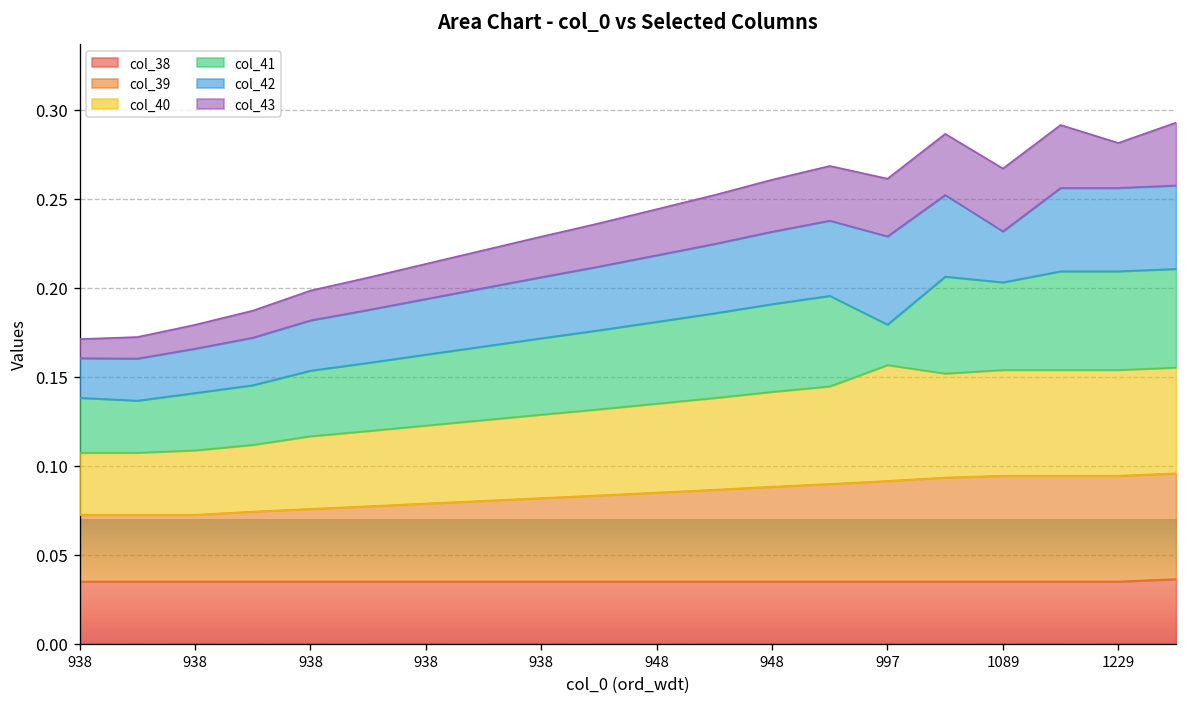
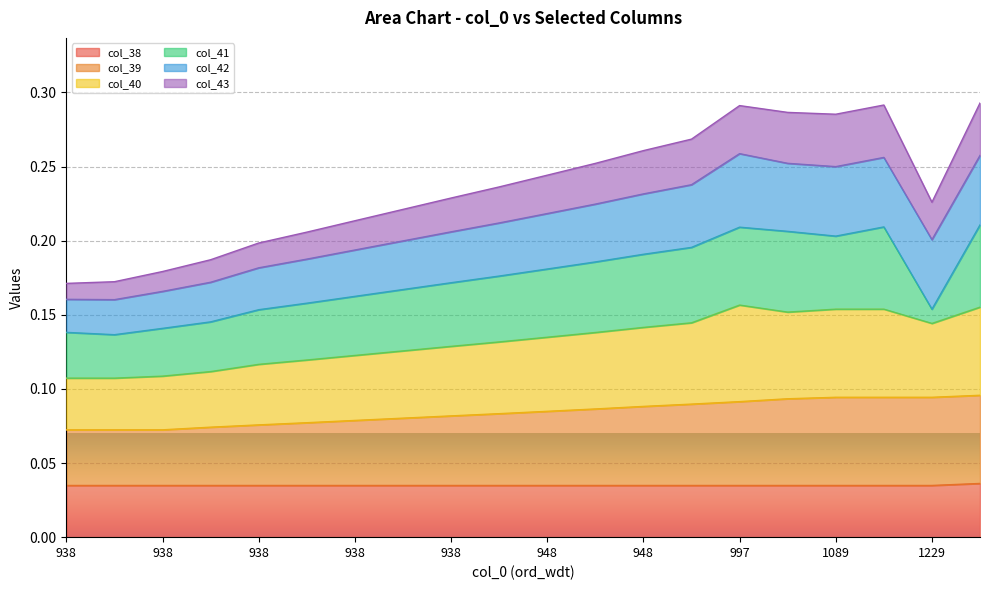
col_41, 997: 0.023 -> 0.053
col_42, 1089: 0.029 -> 0.047
col_40, 1229: 0.059 -> 0.050
col_41, 1229: 0.055 -> 0.010
